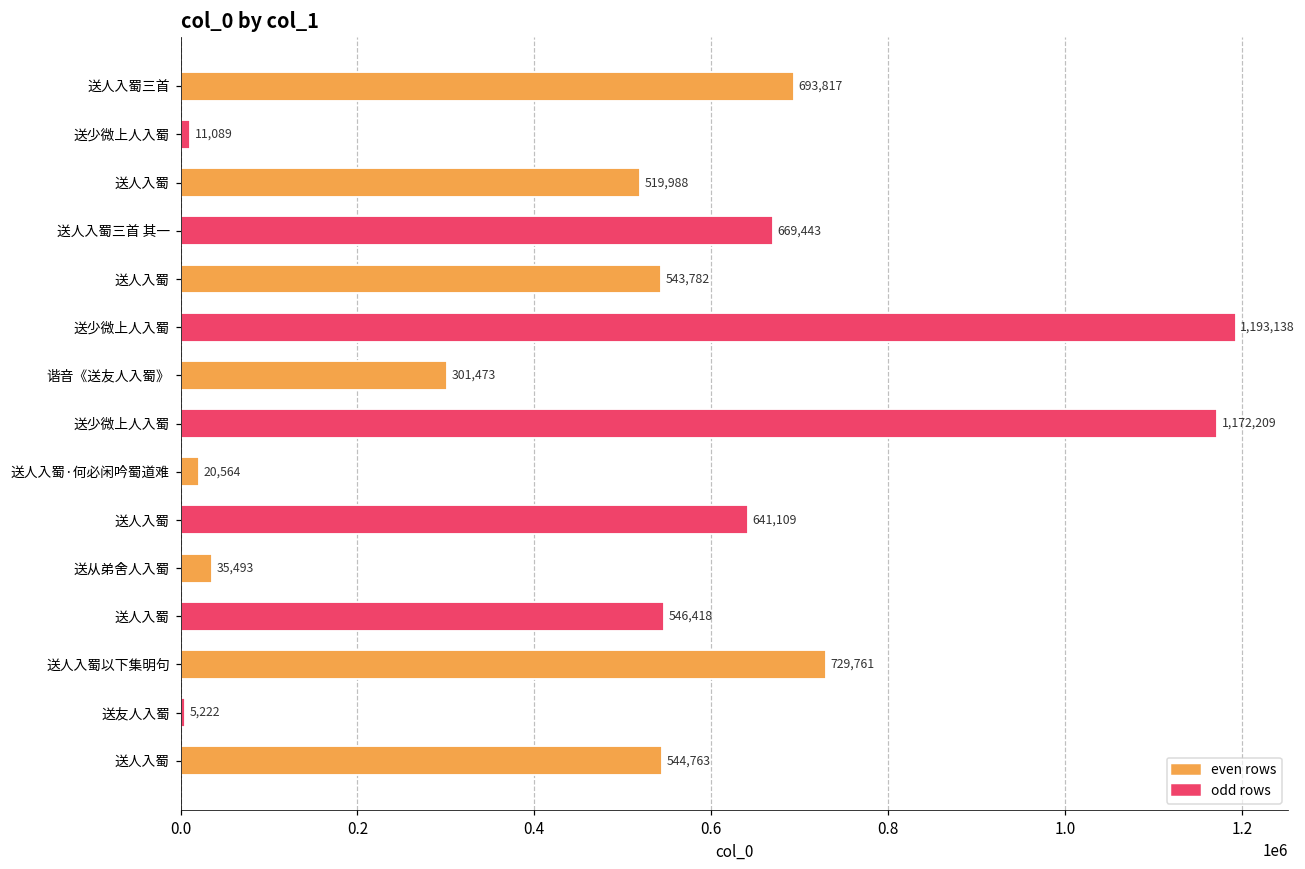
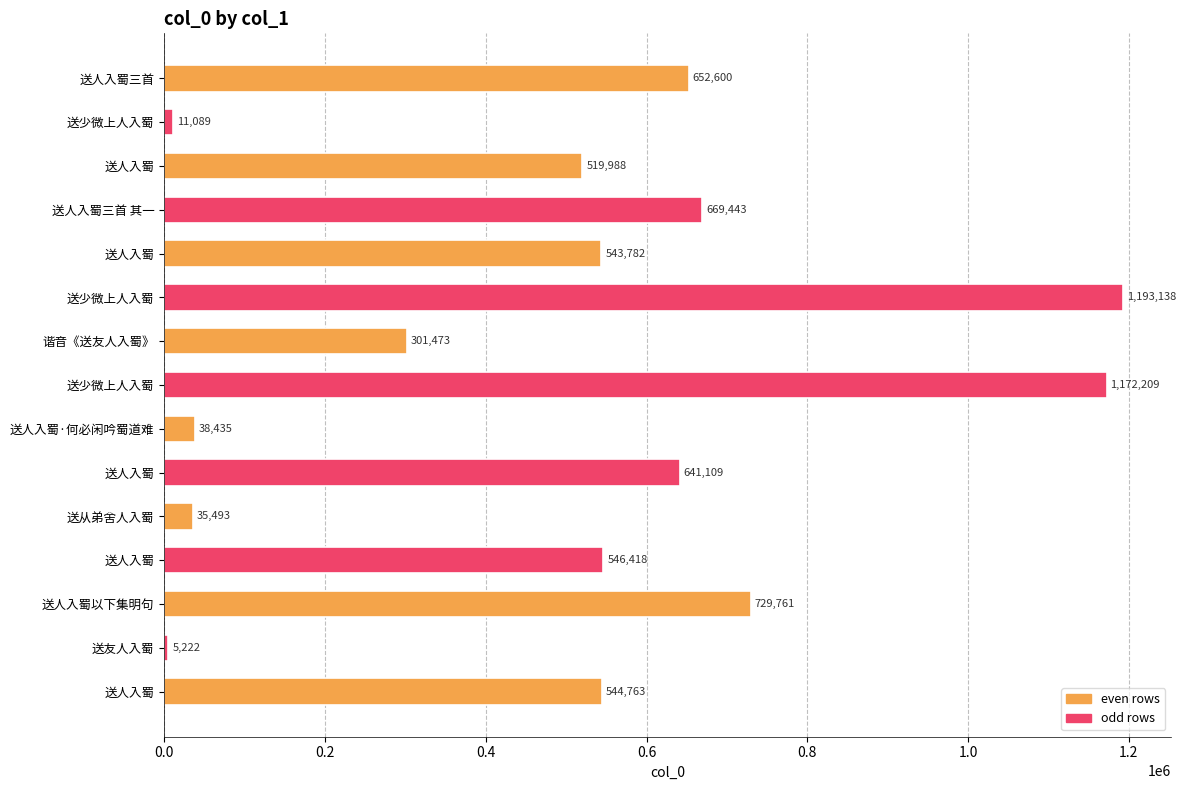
送人入蜀三首: 693,817 -> 652,600
送人入蜀·何必闲吟蜀道难: 20,564 -> 38,435
